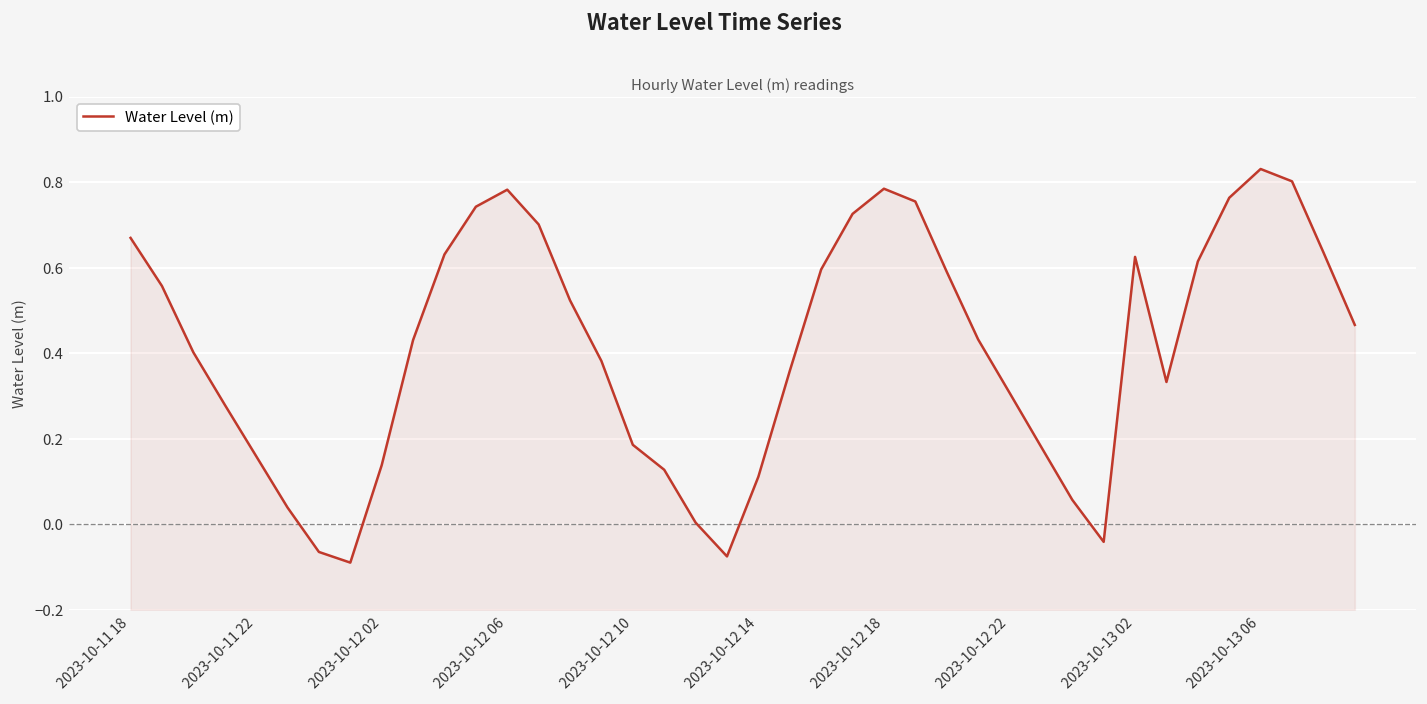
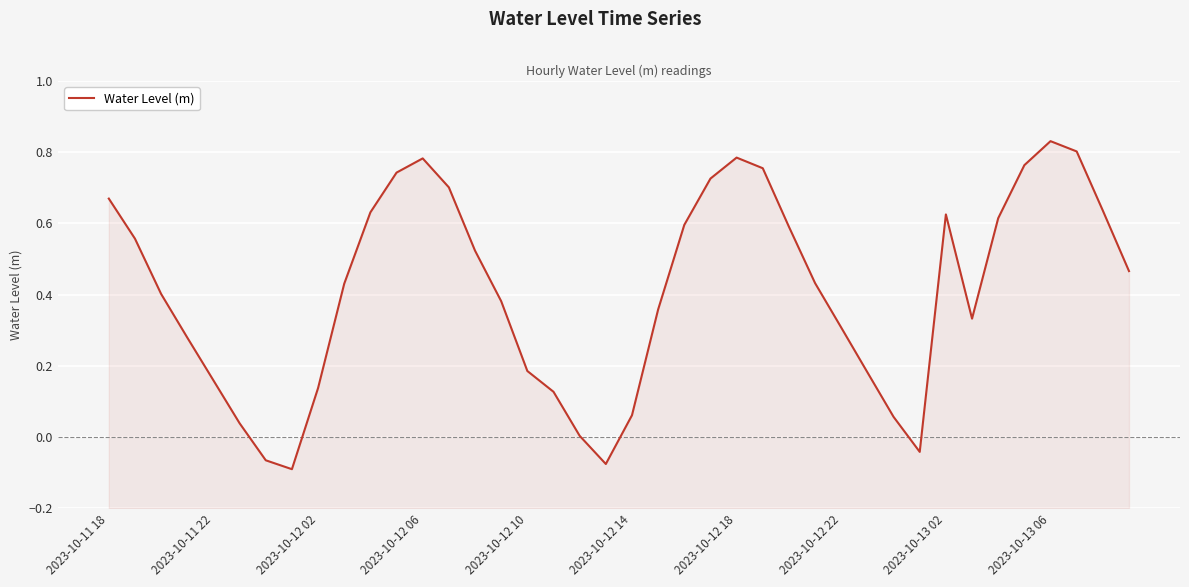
2023-10-12 14: 0.11 -> 0.06
